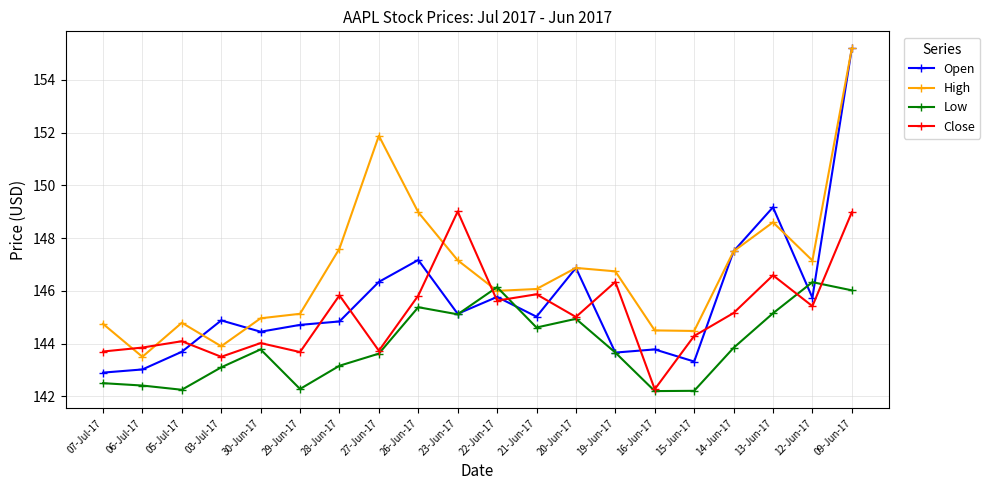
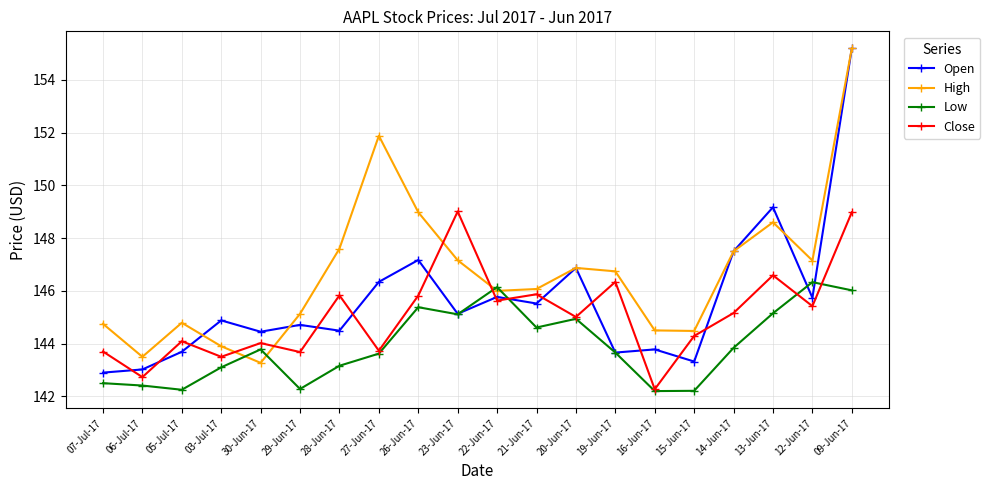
Close, 06-Jul-17: 143.9 -> 142.7
High, 30-Jun-17: 145.0 -> 143.3
Open, 28-Jun-17: 144.8 -> 144.5
Open, 21-Jun-17: 145.0 -> 145.5
